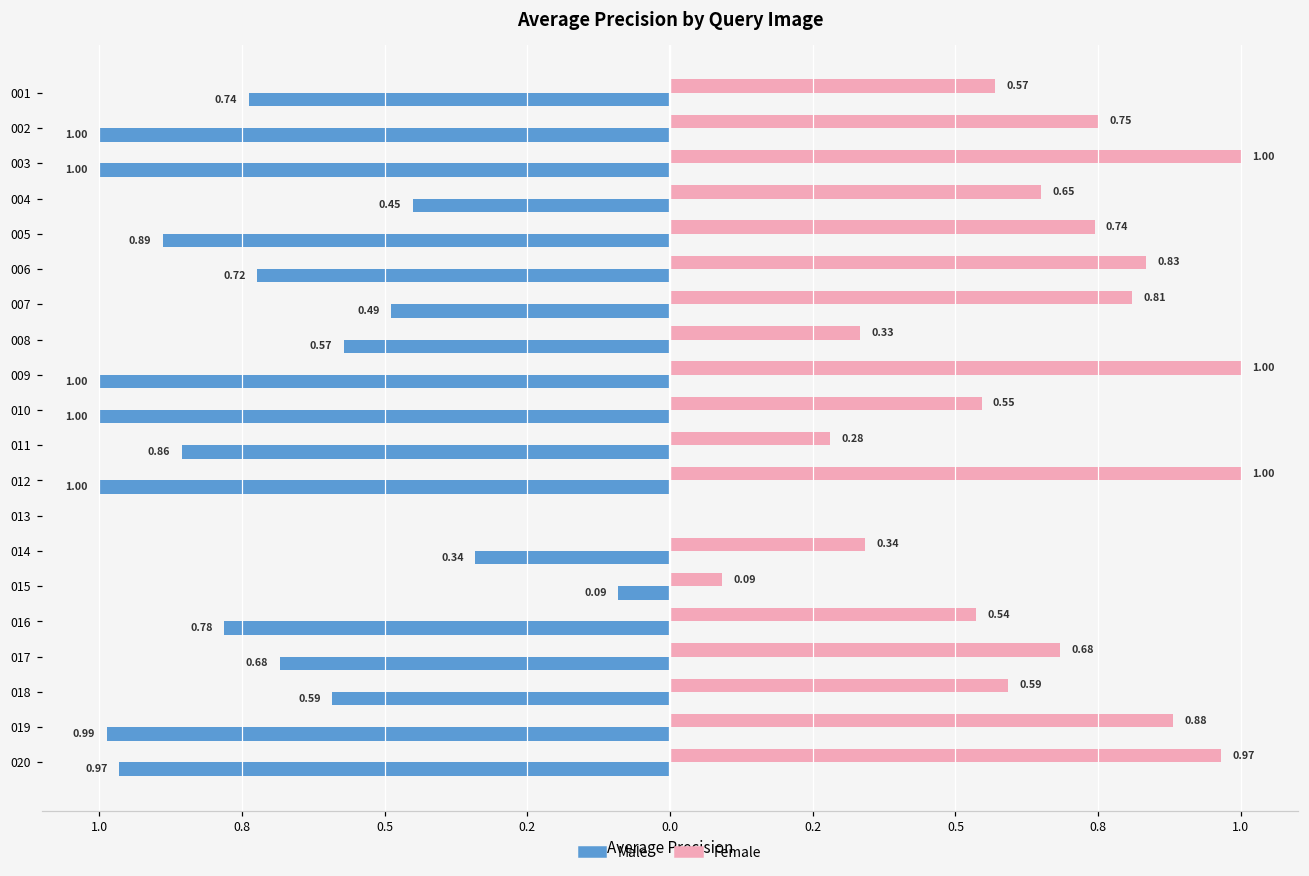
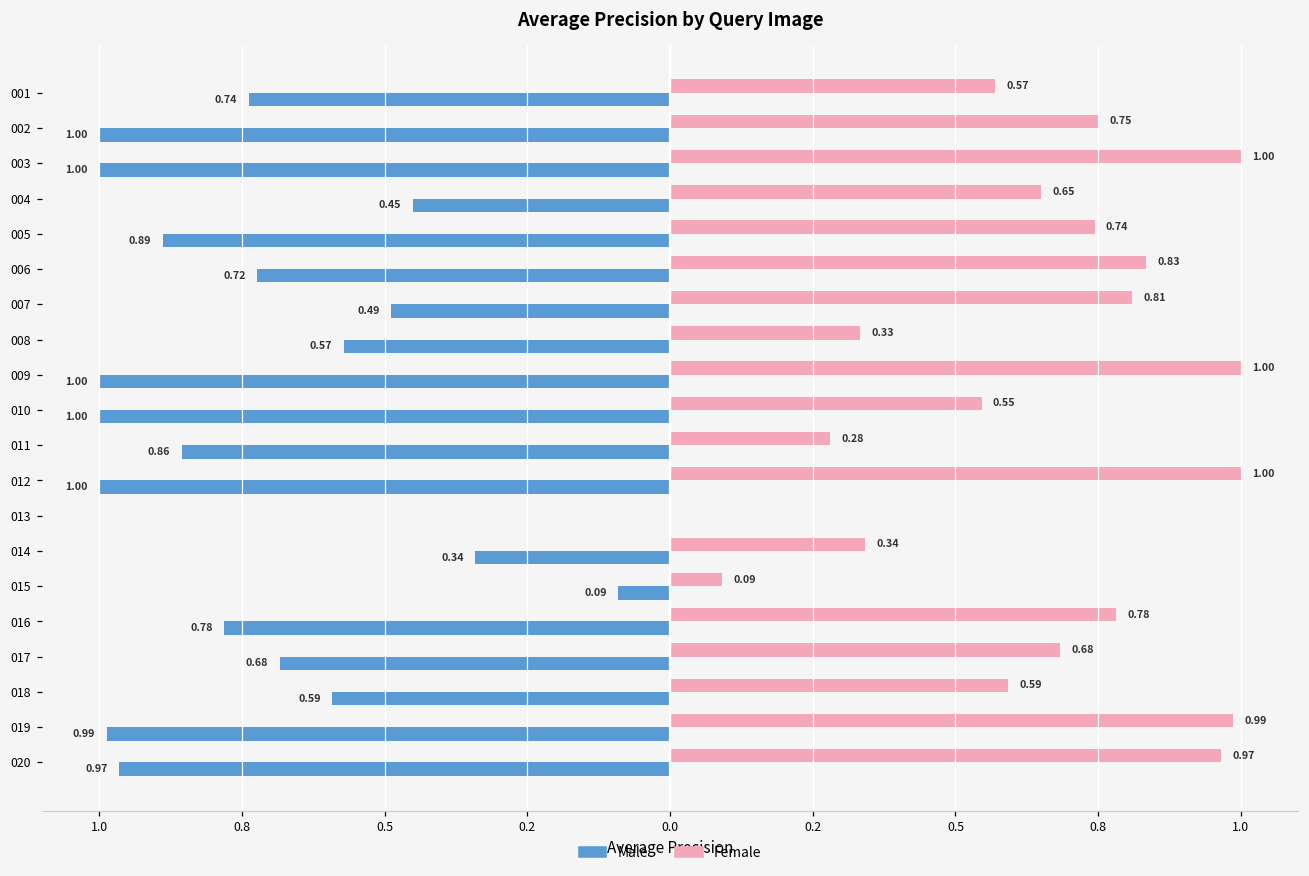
Female, 016: 0.54 -> 0.78
Female, 019: 0.88 -> 0.99
